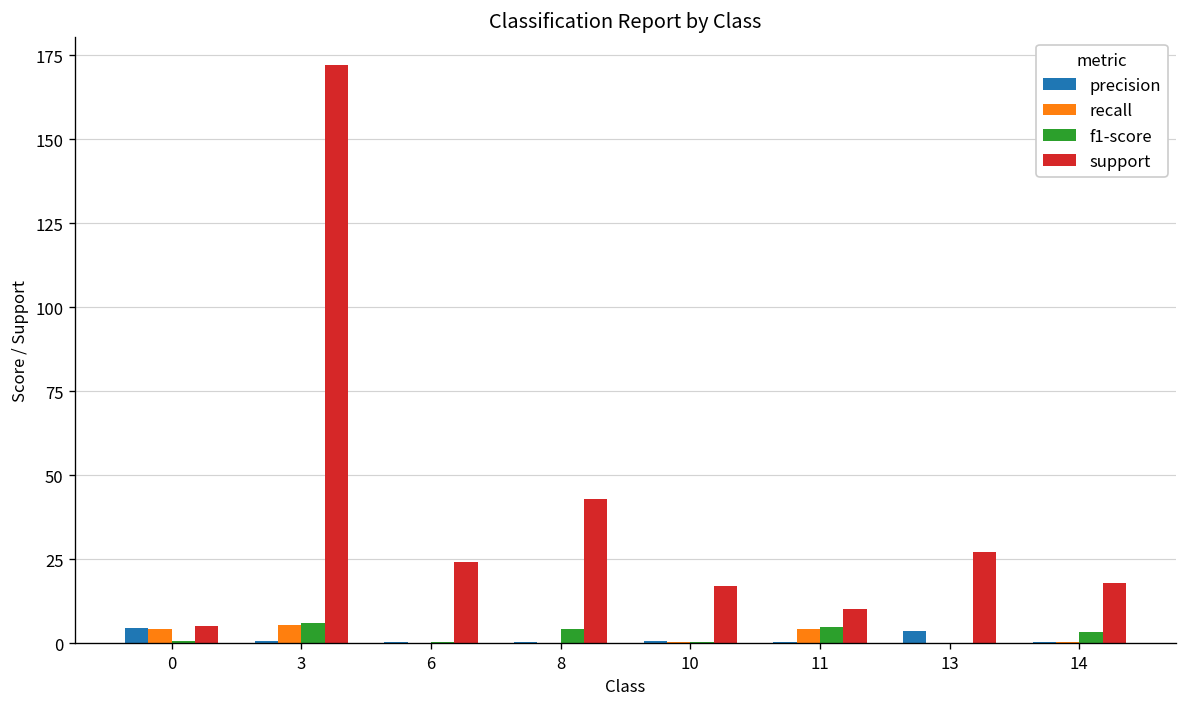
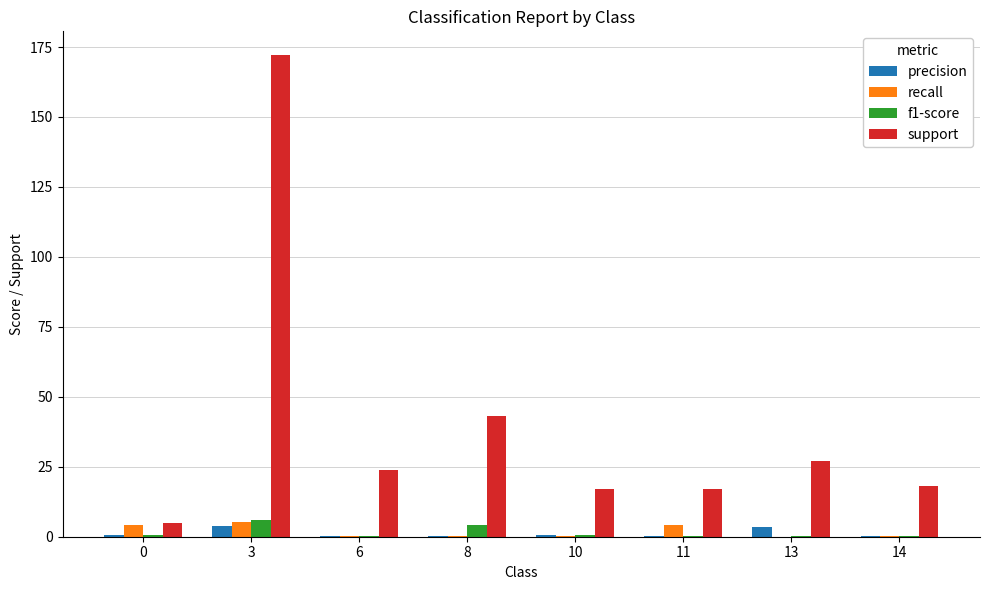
precision, 0: 5 -> 0
precision, 3: 0 -> 4
f1-score, 11: 5 -> 0
support, 11: 10 -> 17
f1-score, 14: 3 -> 0
